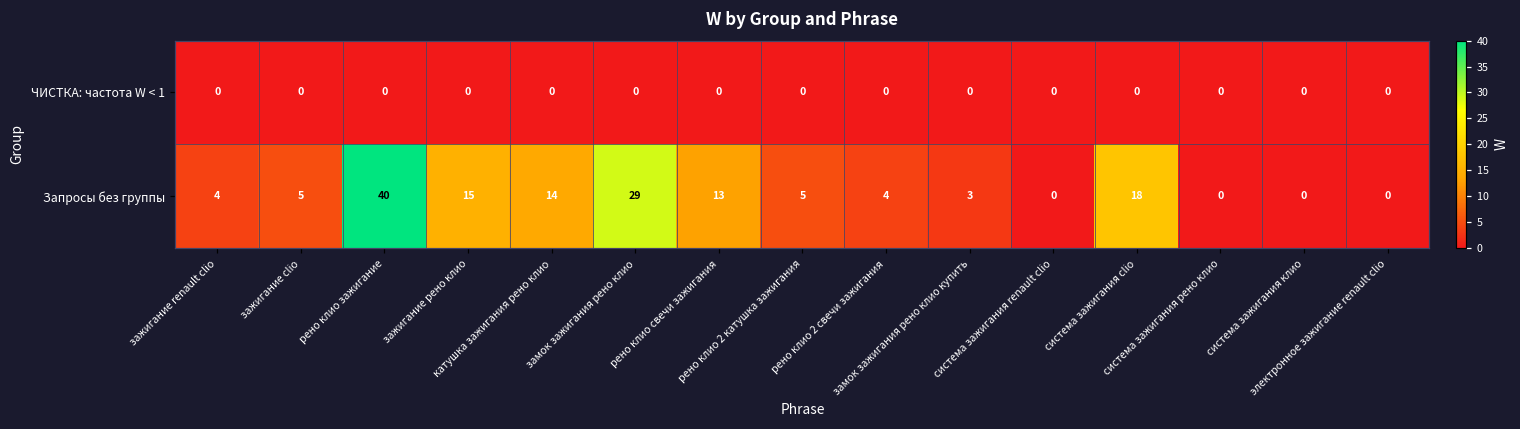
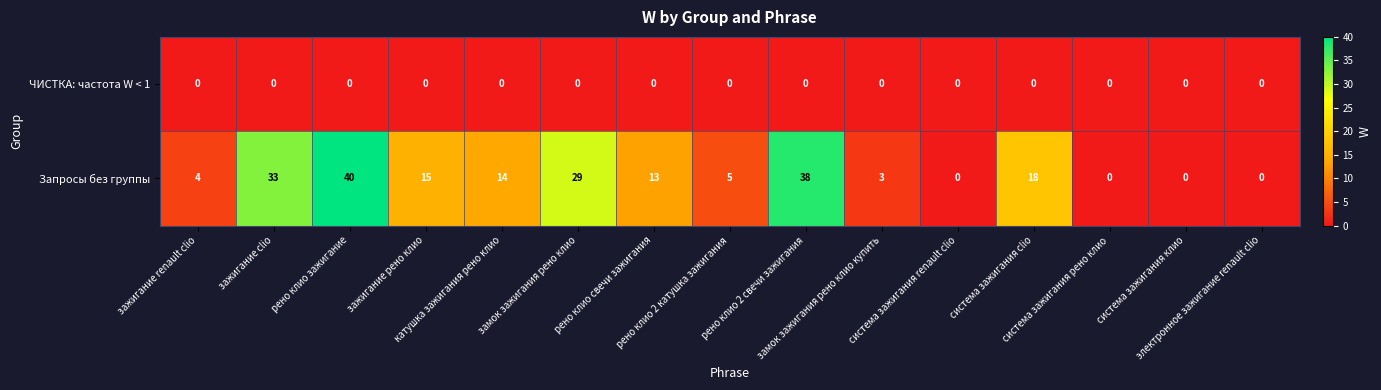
Запросы без группы, зажигание clio: 5 -> 33
Запросы без группы, рено клио 2 свечи зажигания: 4 -> 38
